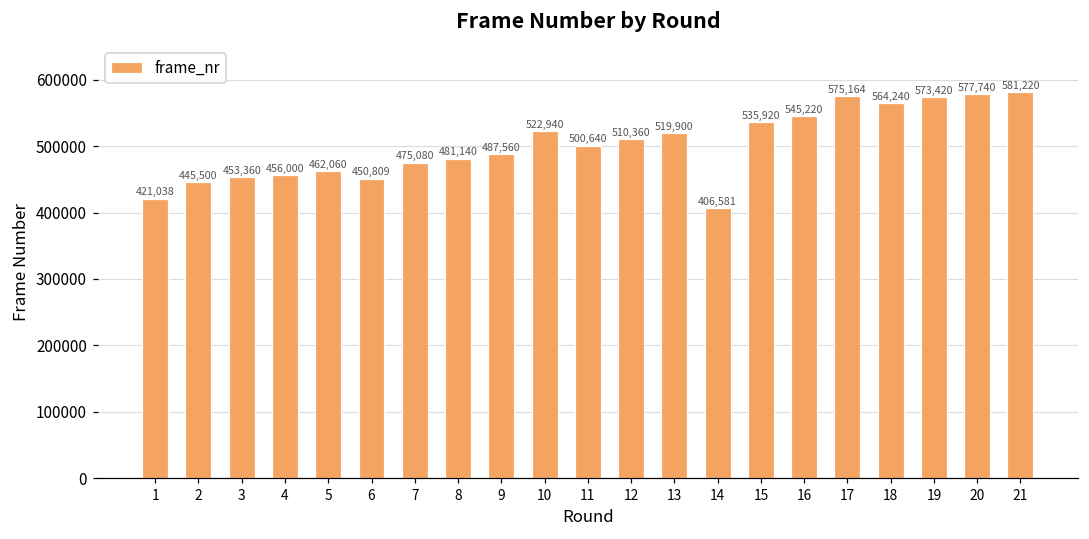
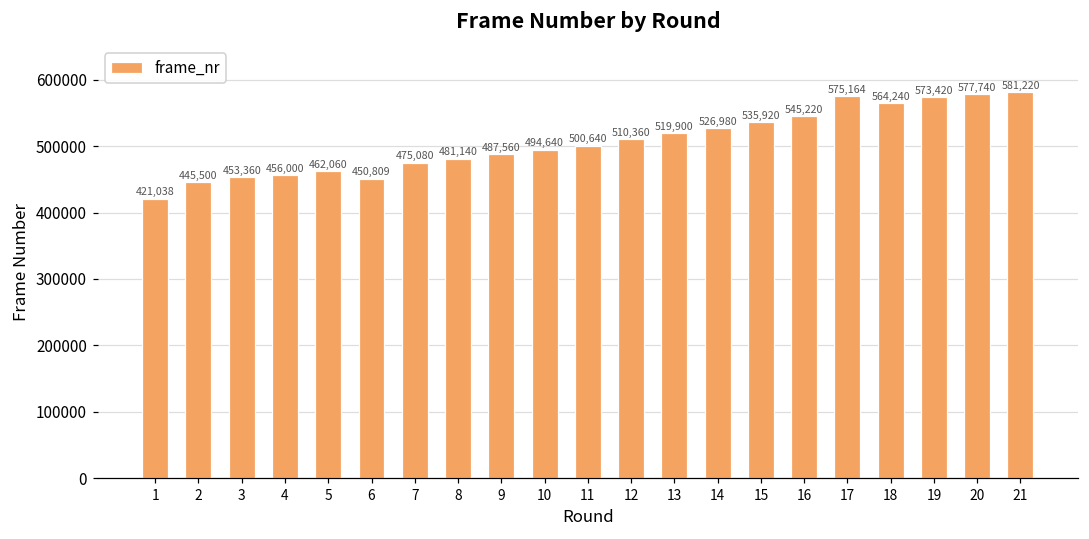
10: 522,940 -> 494,640
14: 406,581 -> 526,980
